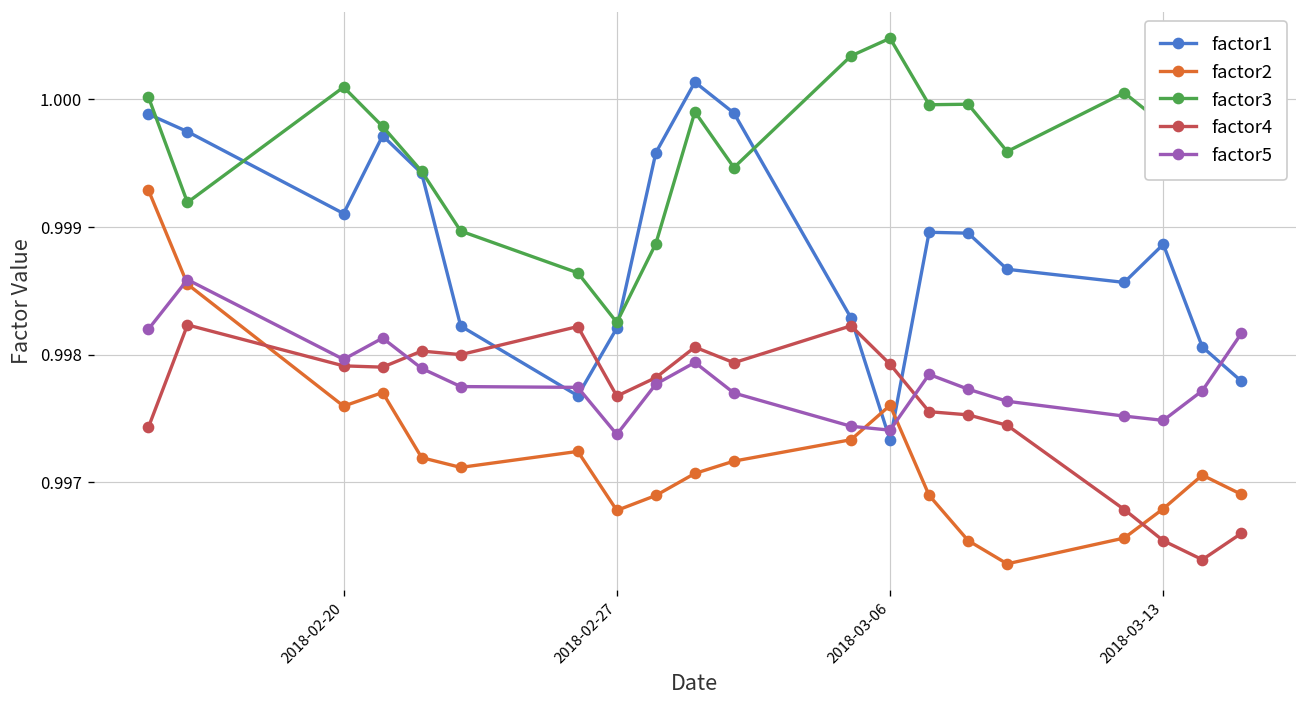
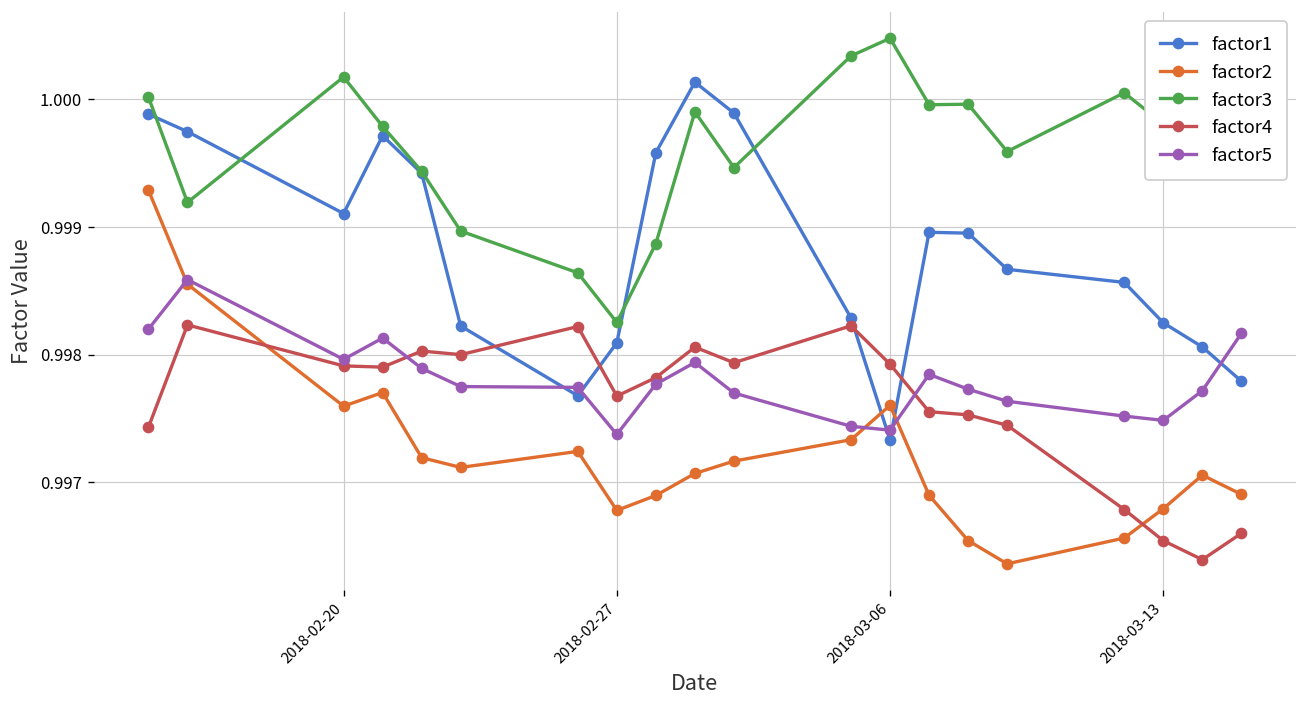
factor3, 2018-02-20: 1.00010 -> 1.00018
factor1, 2018-02-27: 0.99821 -> 0.99809
factor1, 2018-03-13: 0.99887 -> 0.99825
